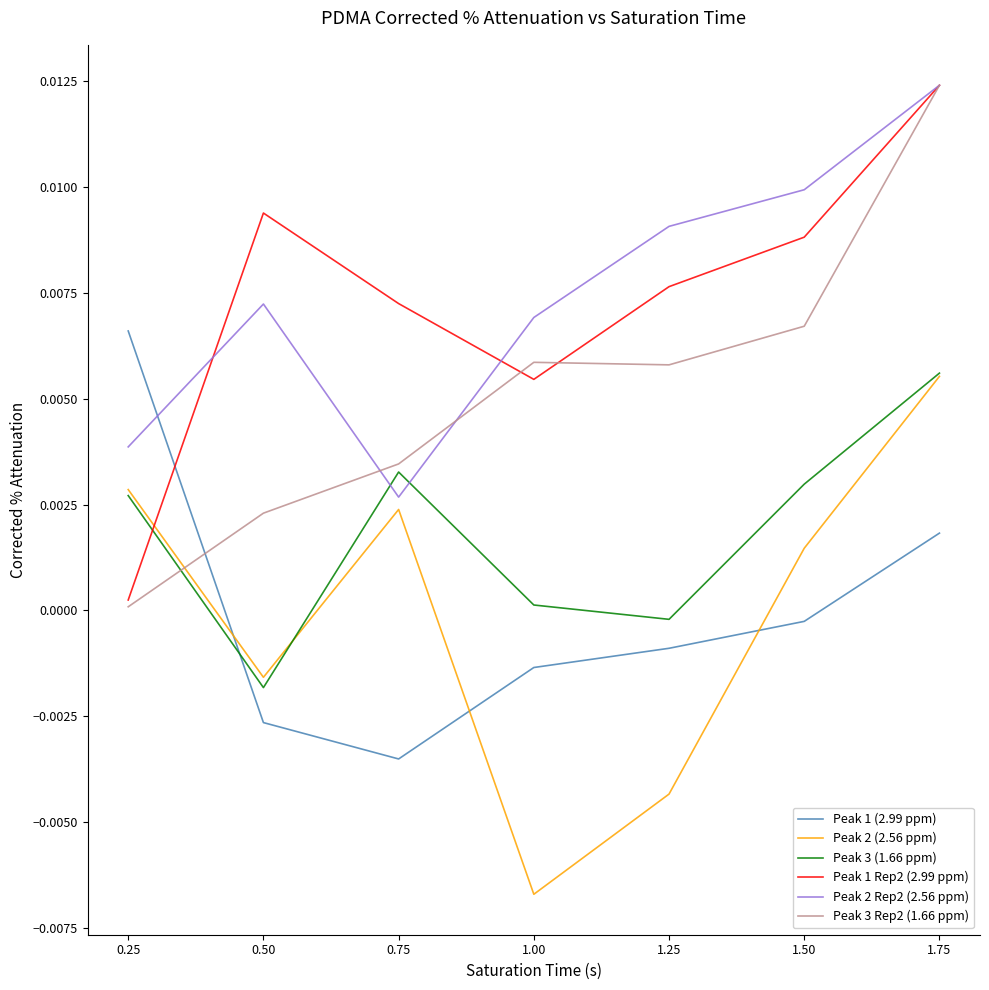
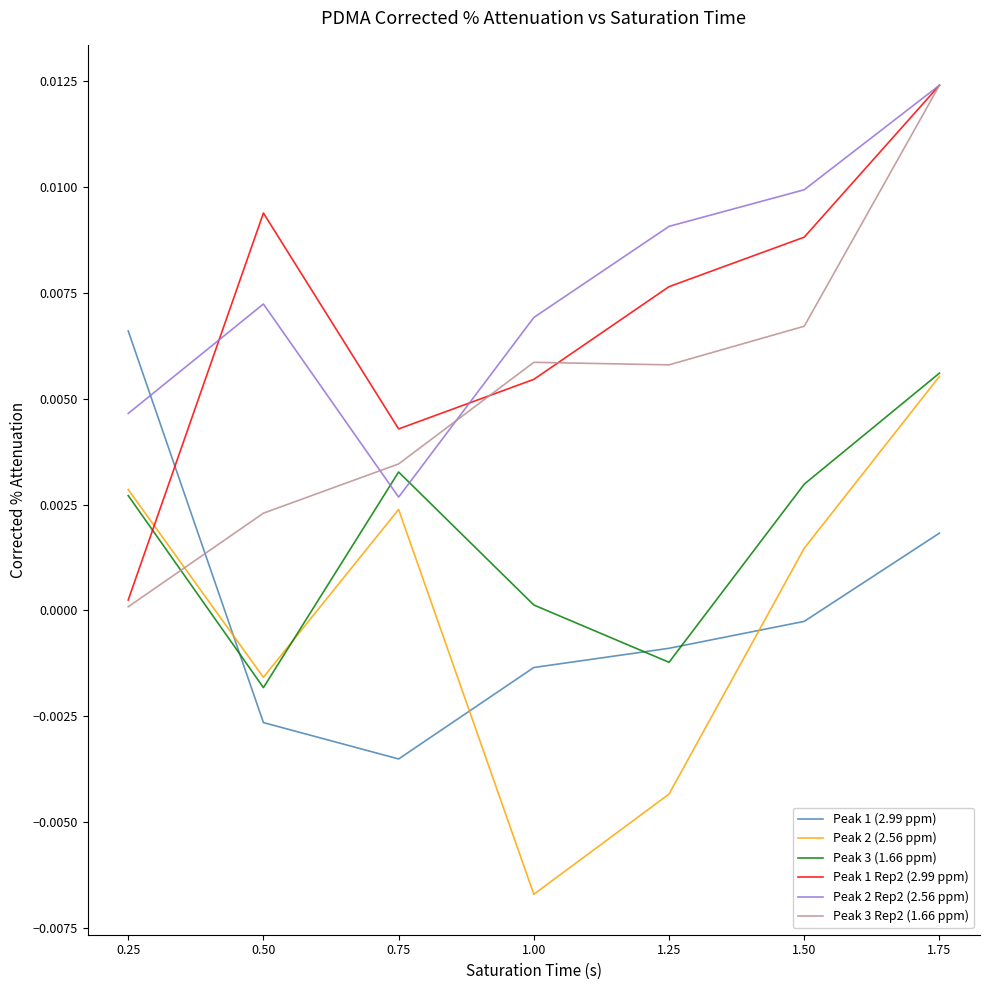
Peak 2 Rep2 (2.56 ppm), 0.25: 0.0039 -> 0.0047
Peak 1 Rep2 (2.99 ppm), 0.75: 0.0072 -> 0.0043
Peak 3 (1.66 ppm), 1.25: -0.0002 -> -0.0012
